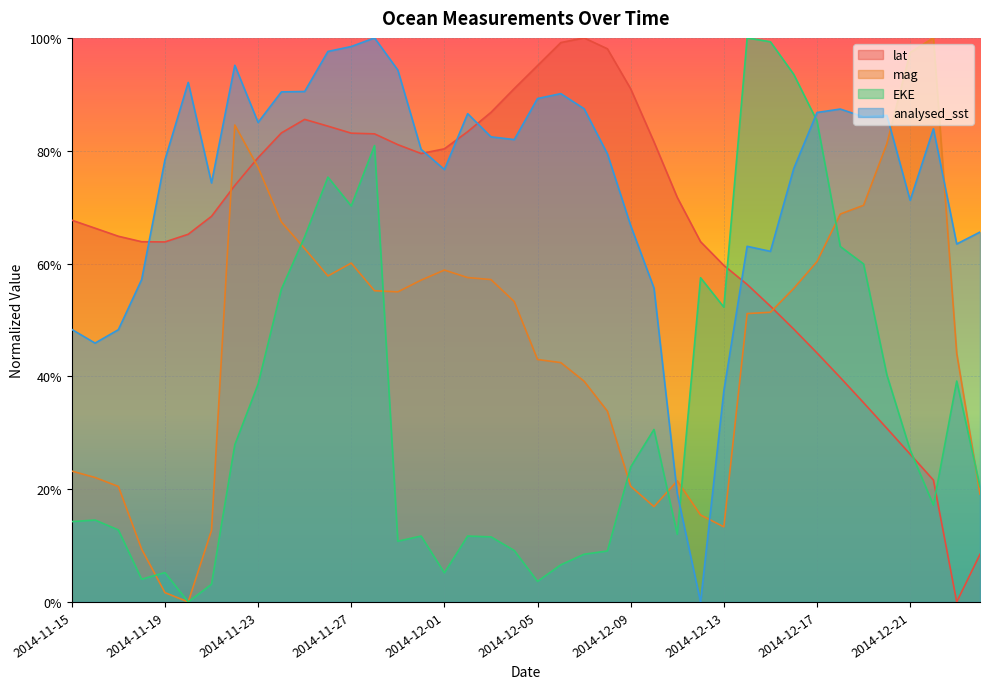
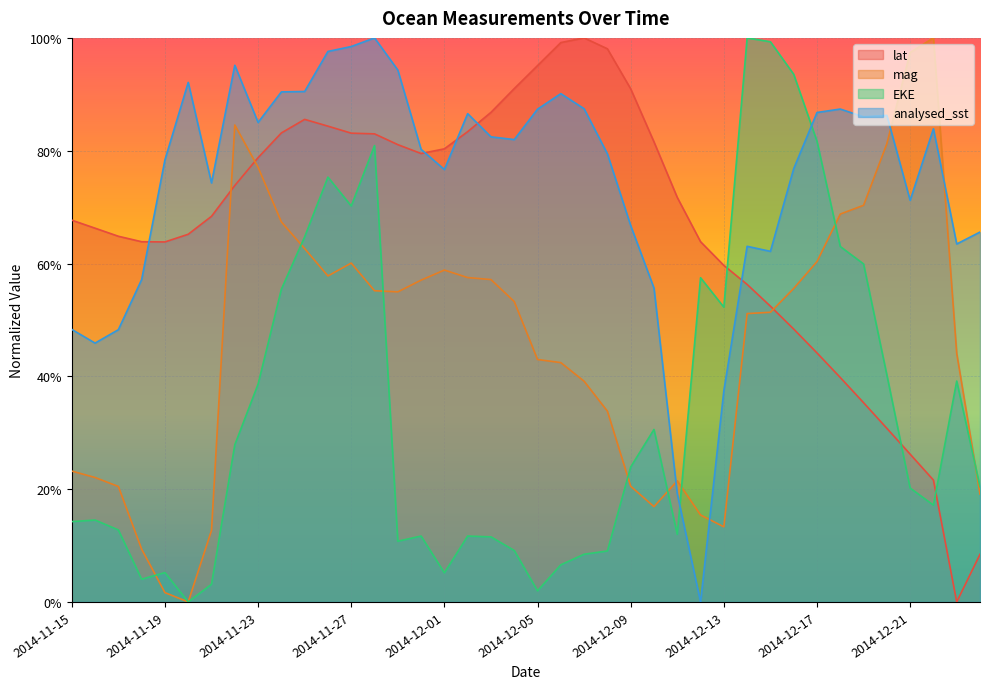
EKE, 2014-12-05: 4% -> 2%
analysed_sst, 2014-12-05: 89% -> 87%
EKE, 2014-12-17: 85% -> 82%
EKE, 2014-12-21: 27% -> 20%
